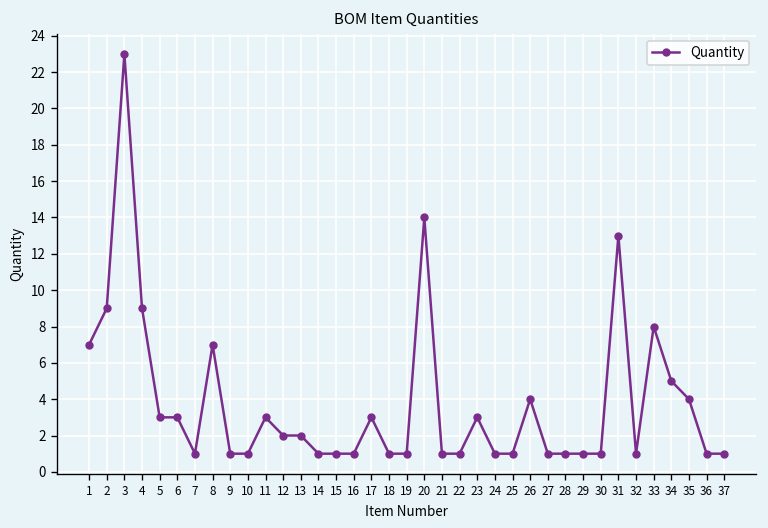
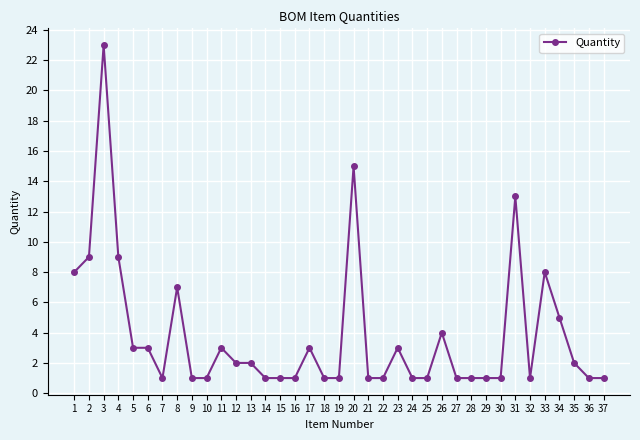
1: 7 -> 8
20: 14 -> 15
35: 4 -> 2
